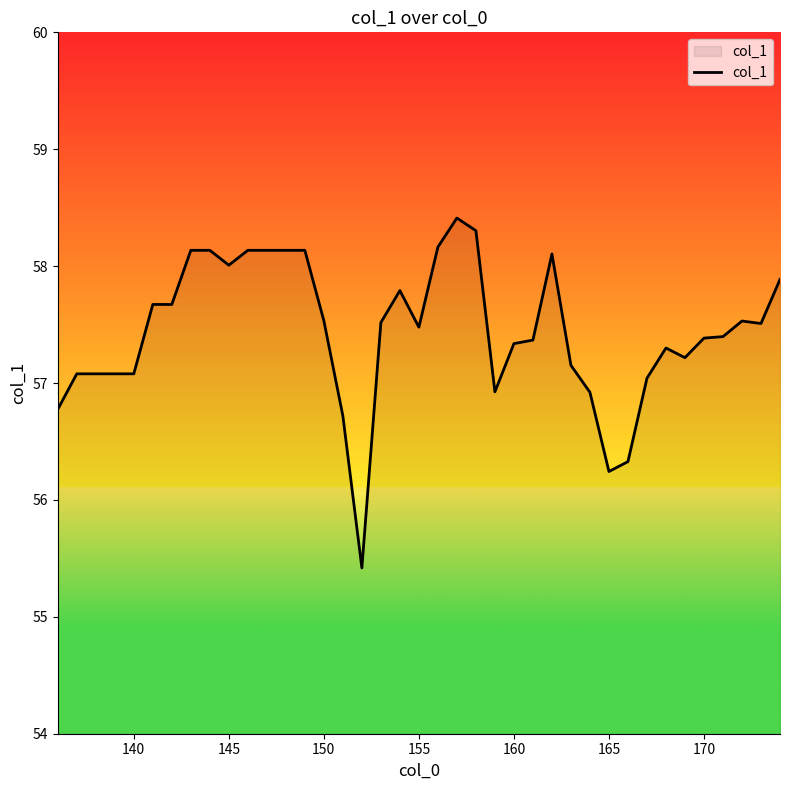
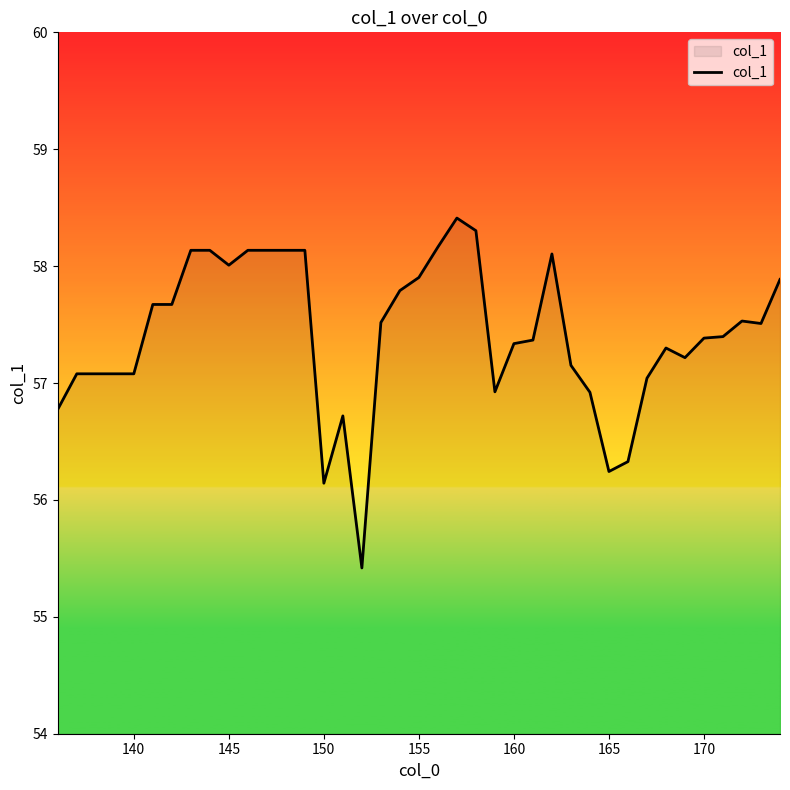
150: 57.53 -> 56.14
155: 57.48 -> 57.90
